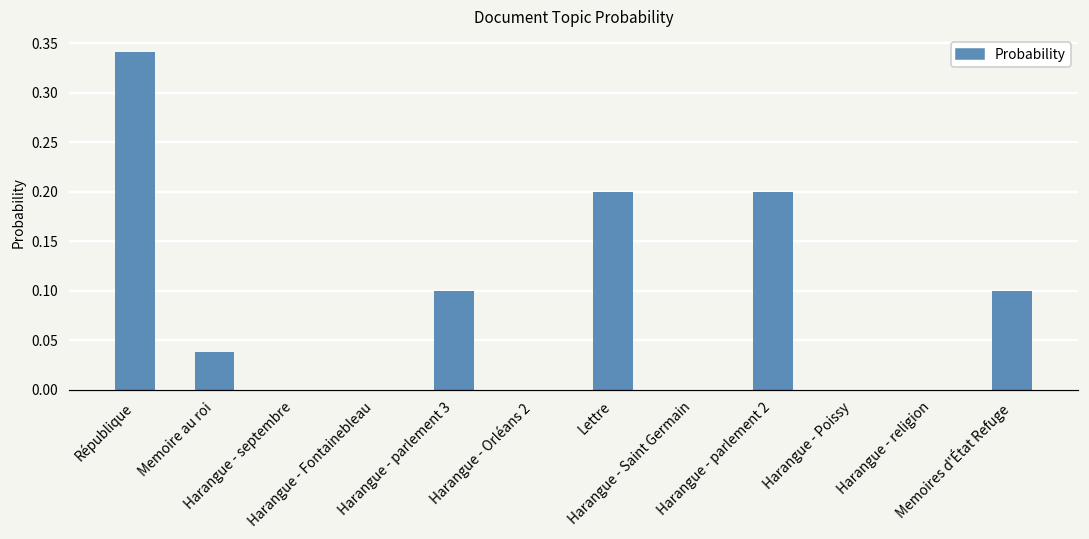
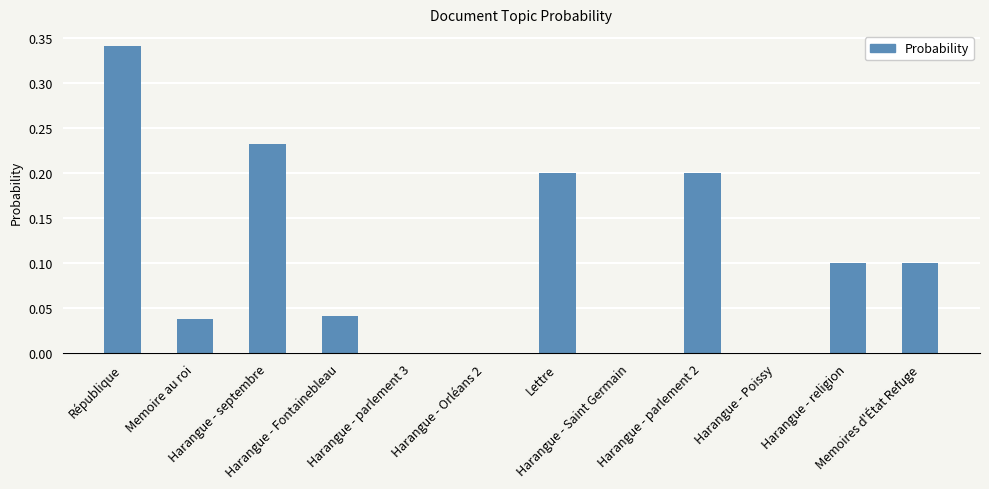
Harangue - septembre: 0.00 -> 0.23
Harangue - Fontainebleau: 0.00 -> 0.04
Harangue - parlement 3: 0.1 -> 0.0
Harangue - religion: 0.0 -> 0.1
